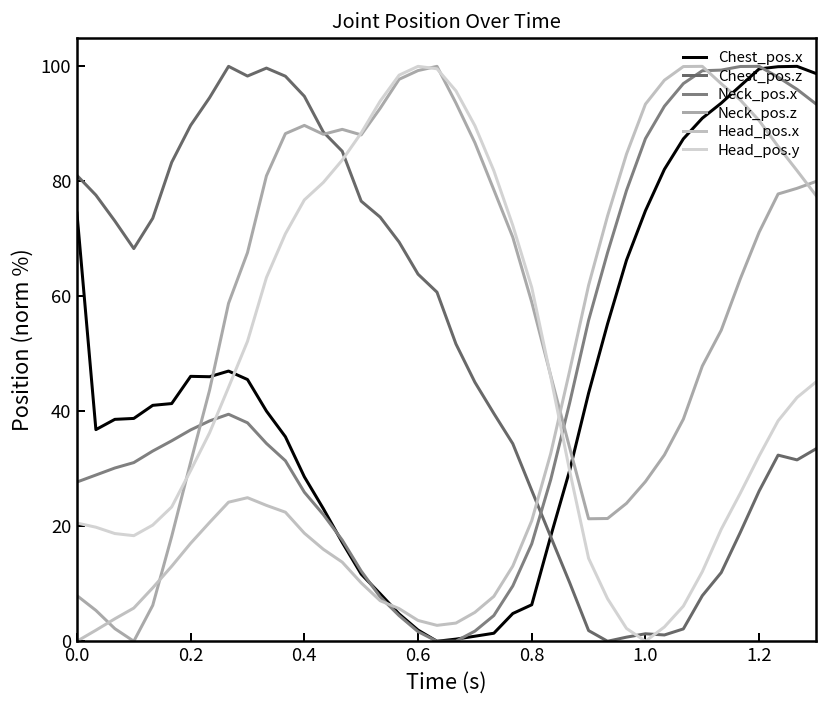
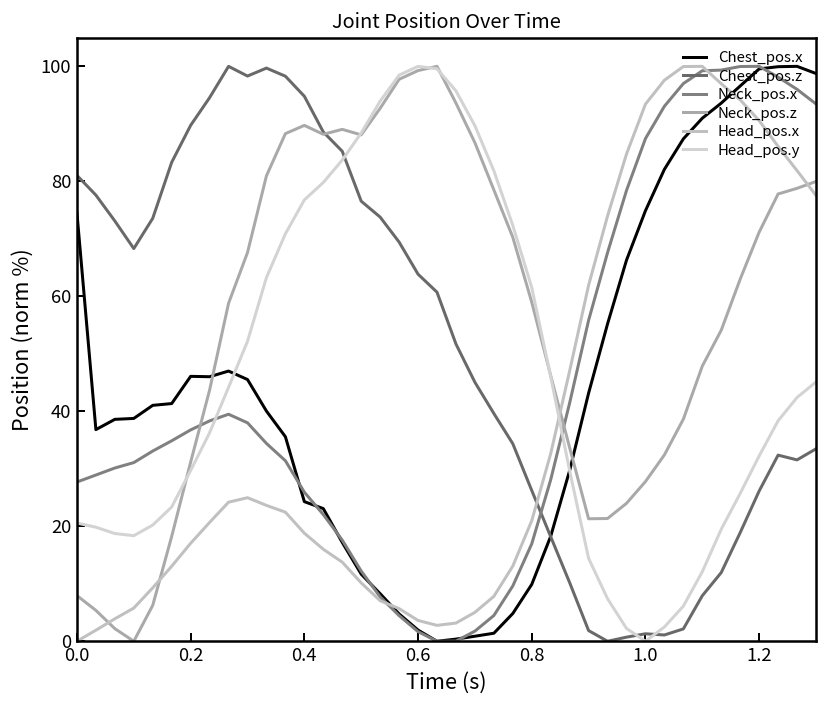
Chest_pos.x, 0.4: 29 -> 24
Chest_pos.x, 0.8: 6 -> 10
